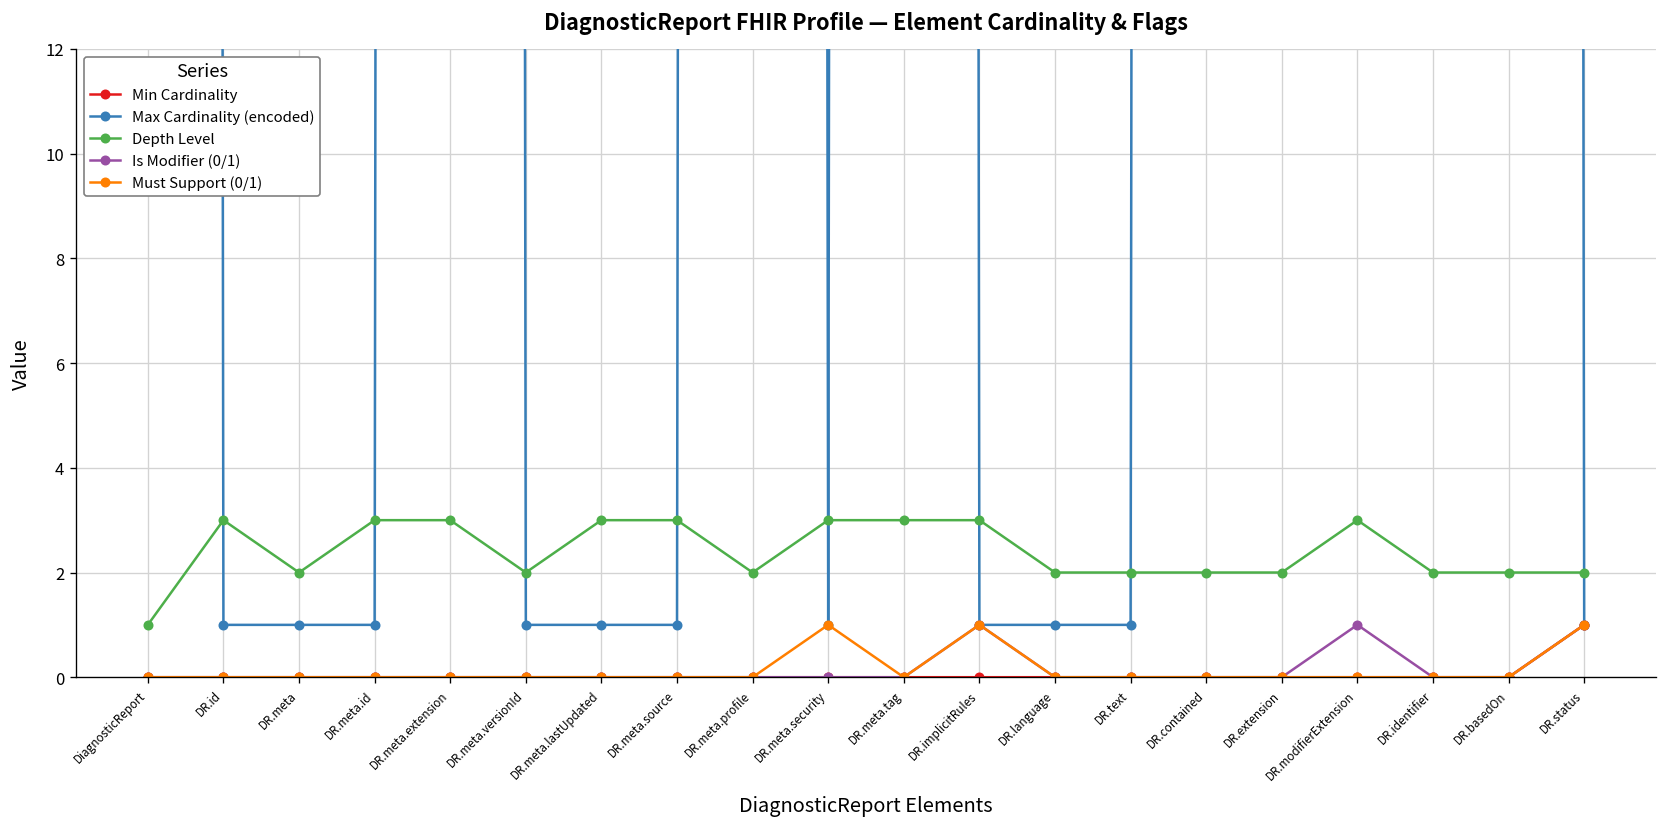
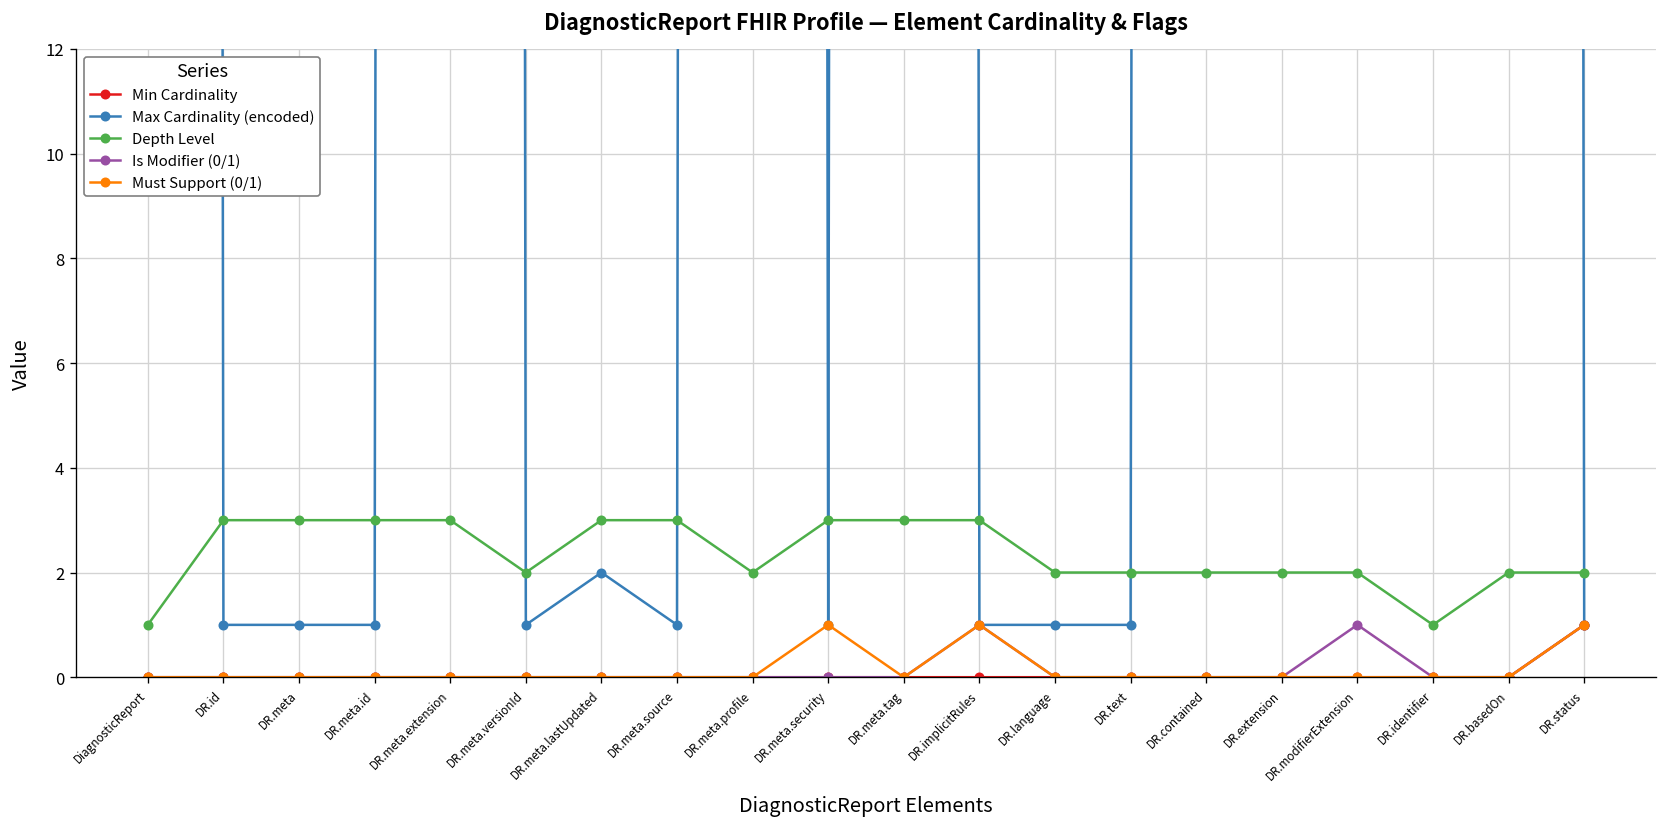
Depth Level, DR.meta: 2 -> 3
Max Cardinality (encoded), DR.meta.lastUpdated: 1 -> 2
Depth Level, DR.modifierExtension: 3 -> 2
Depth Level, DR.identifier: 2 -> 1
